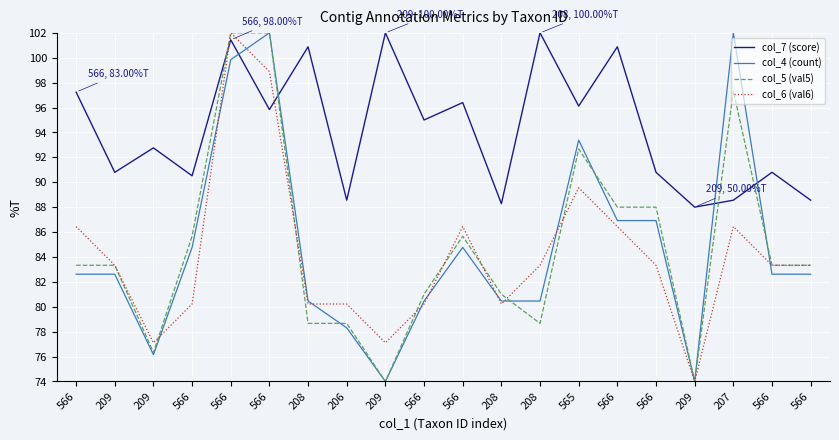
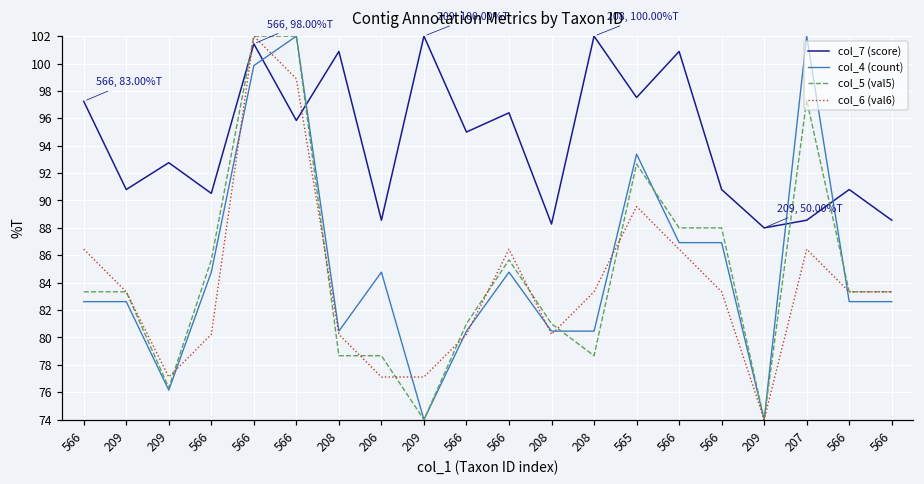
col_4 (count), 206: 78.3 -> 84.8
col_6 (val6), 206: 80.2 -> 77.1
col_7 (score), 565: 96.1 -> 97.5
